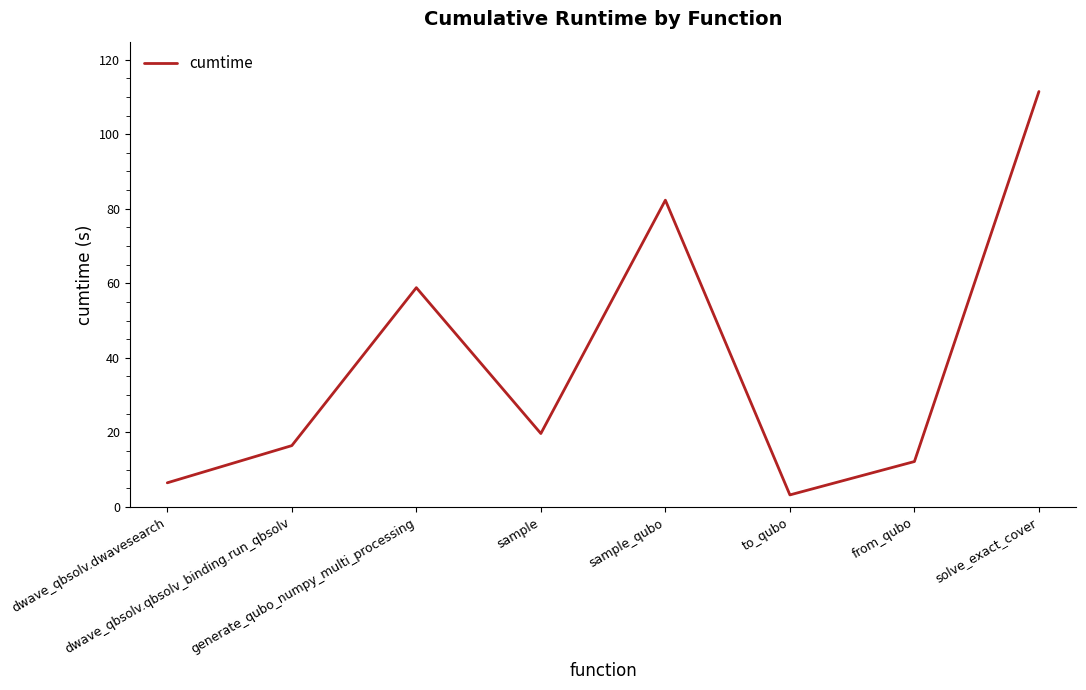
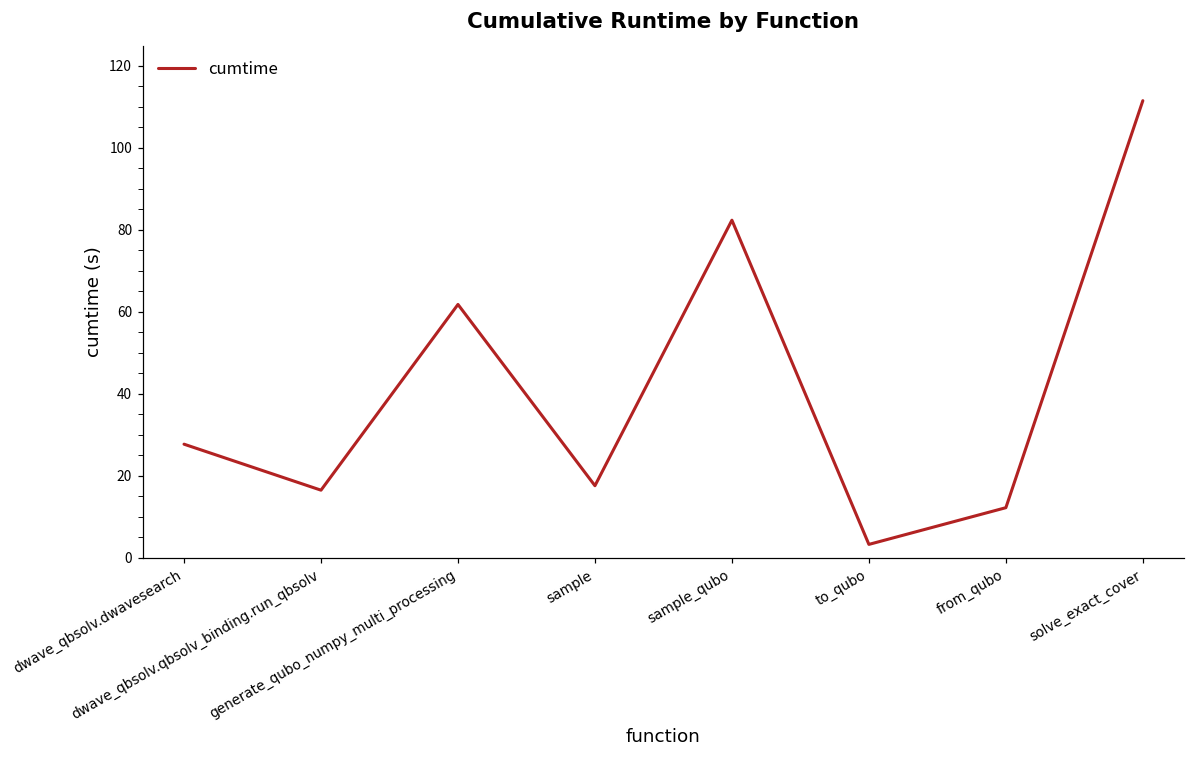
dwave_qbsolv.dwavesearch: 6 -> 28
generate_qubo_numpy_multi_processing: 59 -> 62
sample: 20 -> 18
